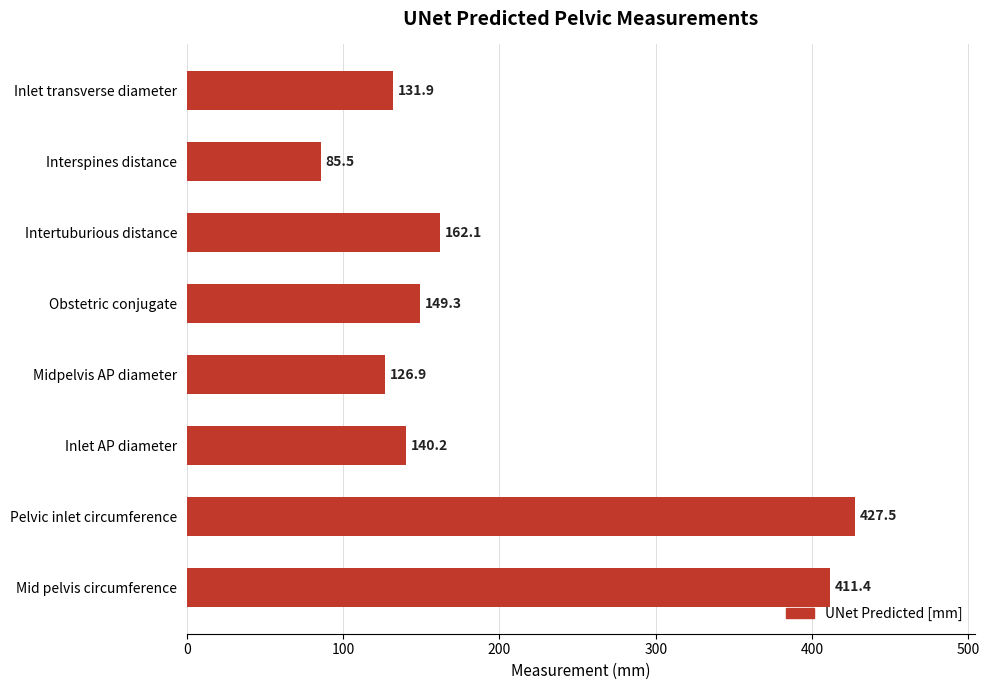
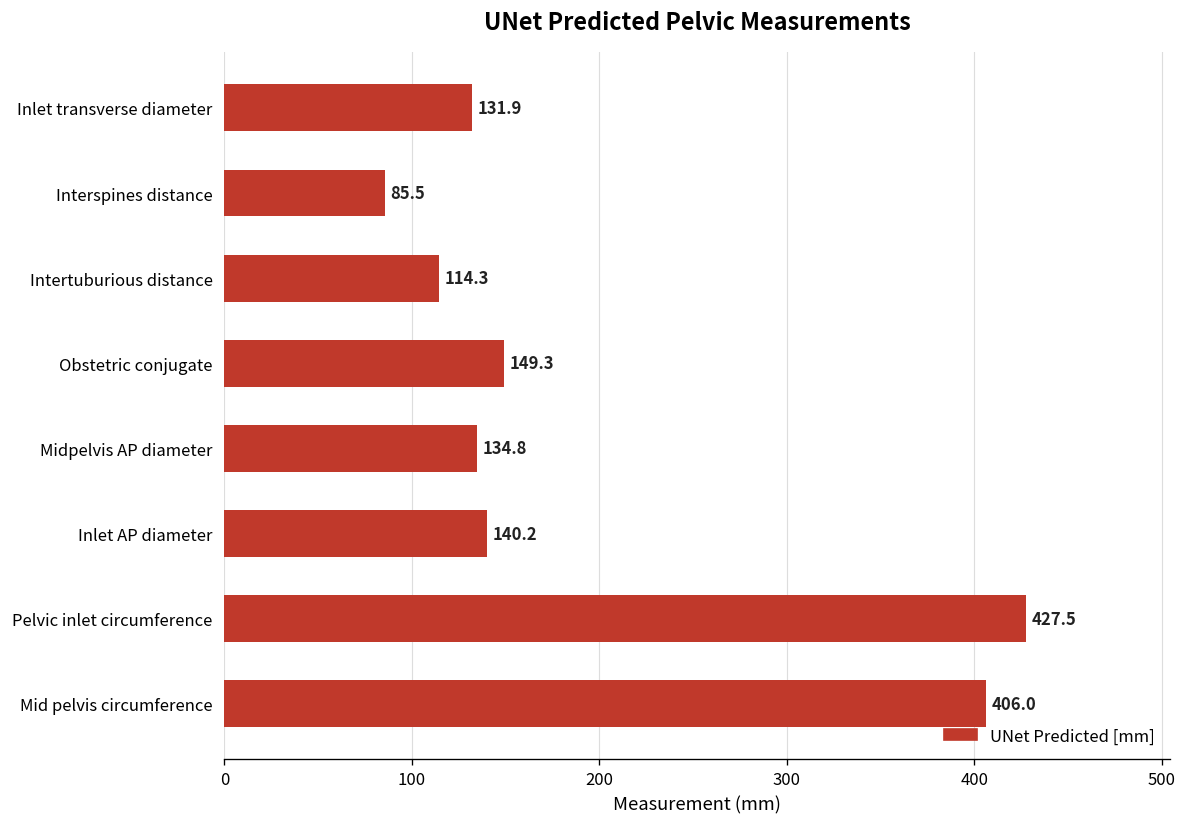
Intertuburious distance: 162.1 -> 114.3
Midpelvis AP diameter: 126.9 -> 134.8
Mid pelvis circumference: 411.4 -> 406.0
